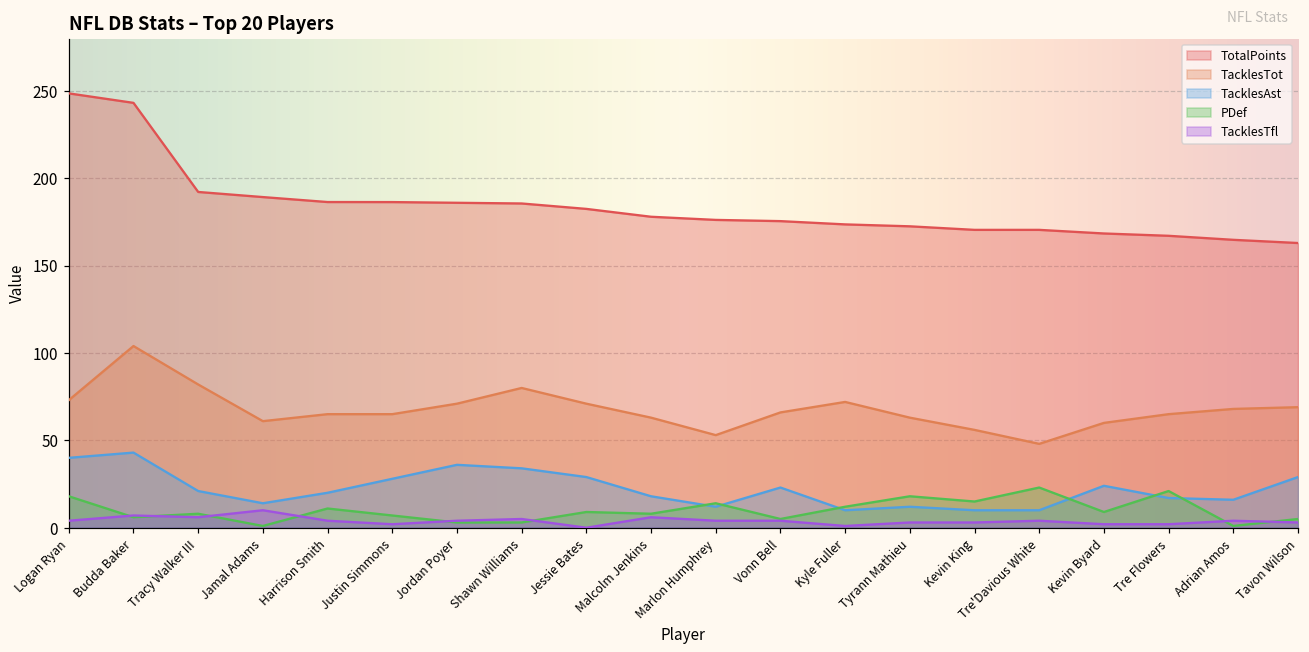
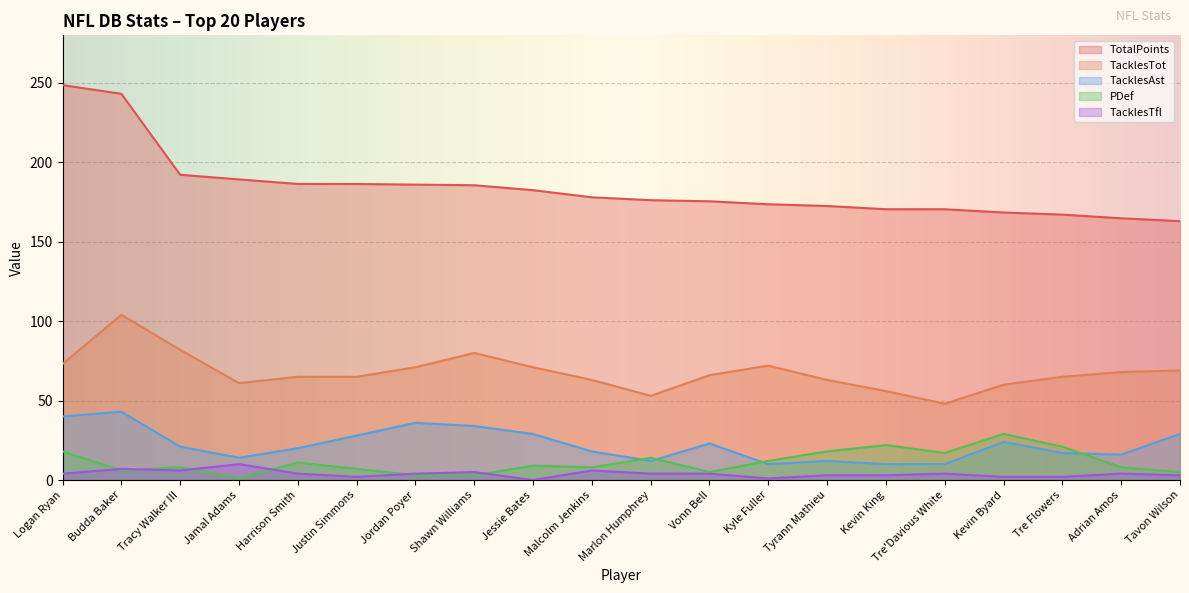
PDef, Kevin King: 15 -> 22
PDef, Tre'Davious White: 23 -> 17
PDef, Kevin Byard: 9 -> 29
PDef, Adrian Amos: 1 -> 8
